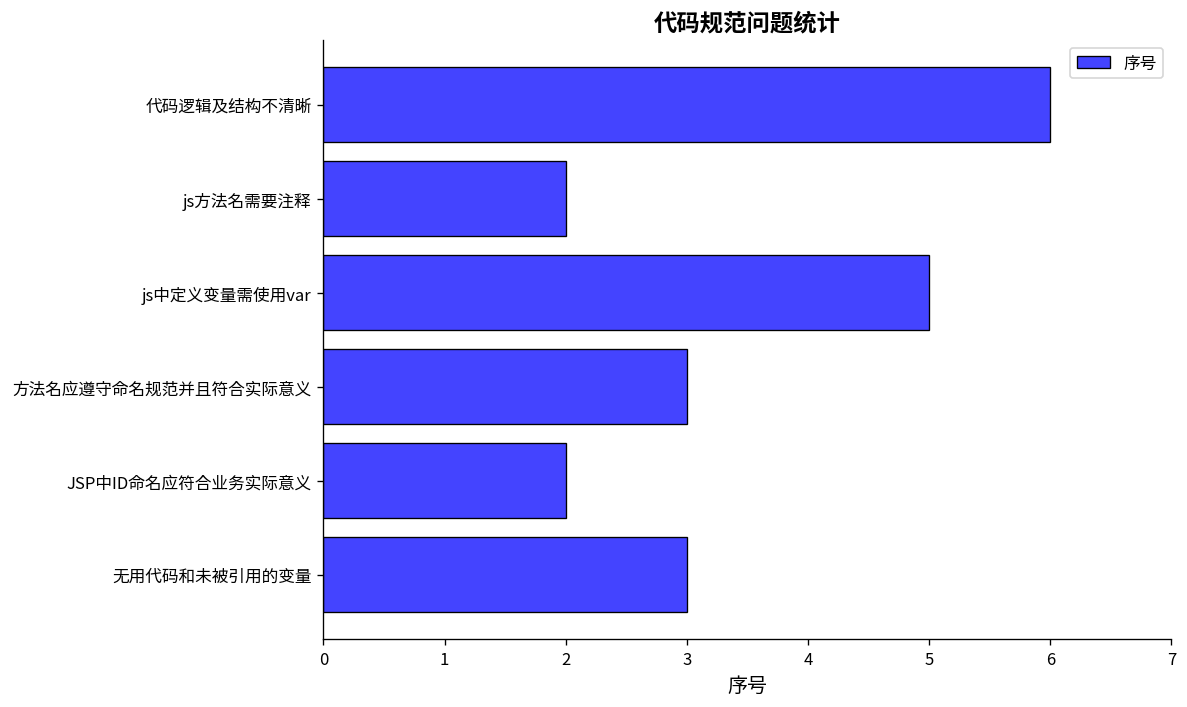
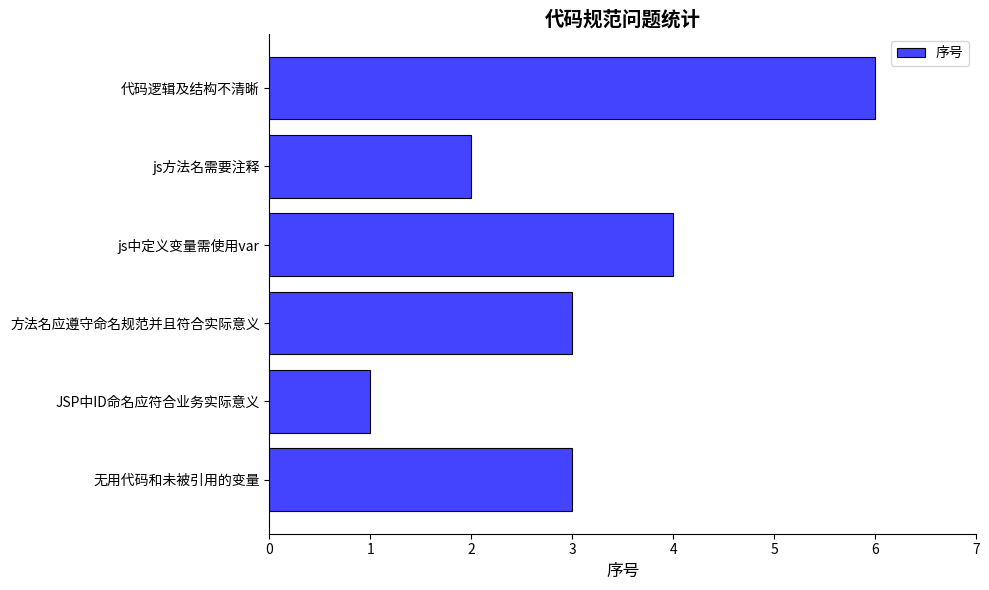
js中定义变量需使用var: 5 -> 4
JSP中ID命名应符合业务实际意义: 2 -> 1
